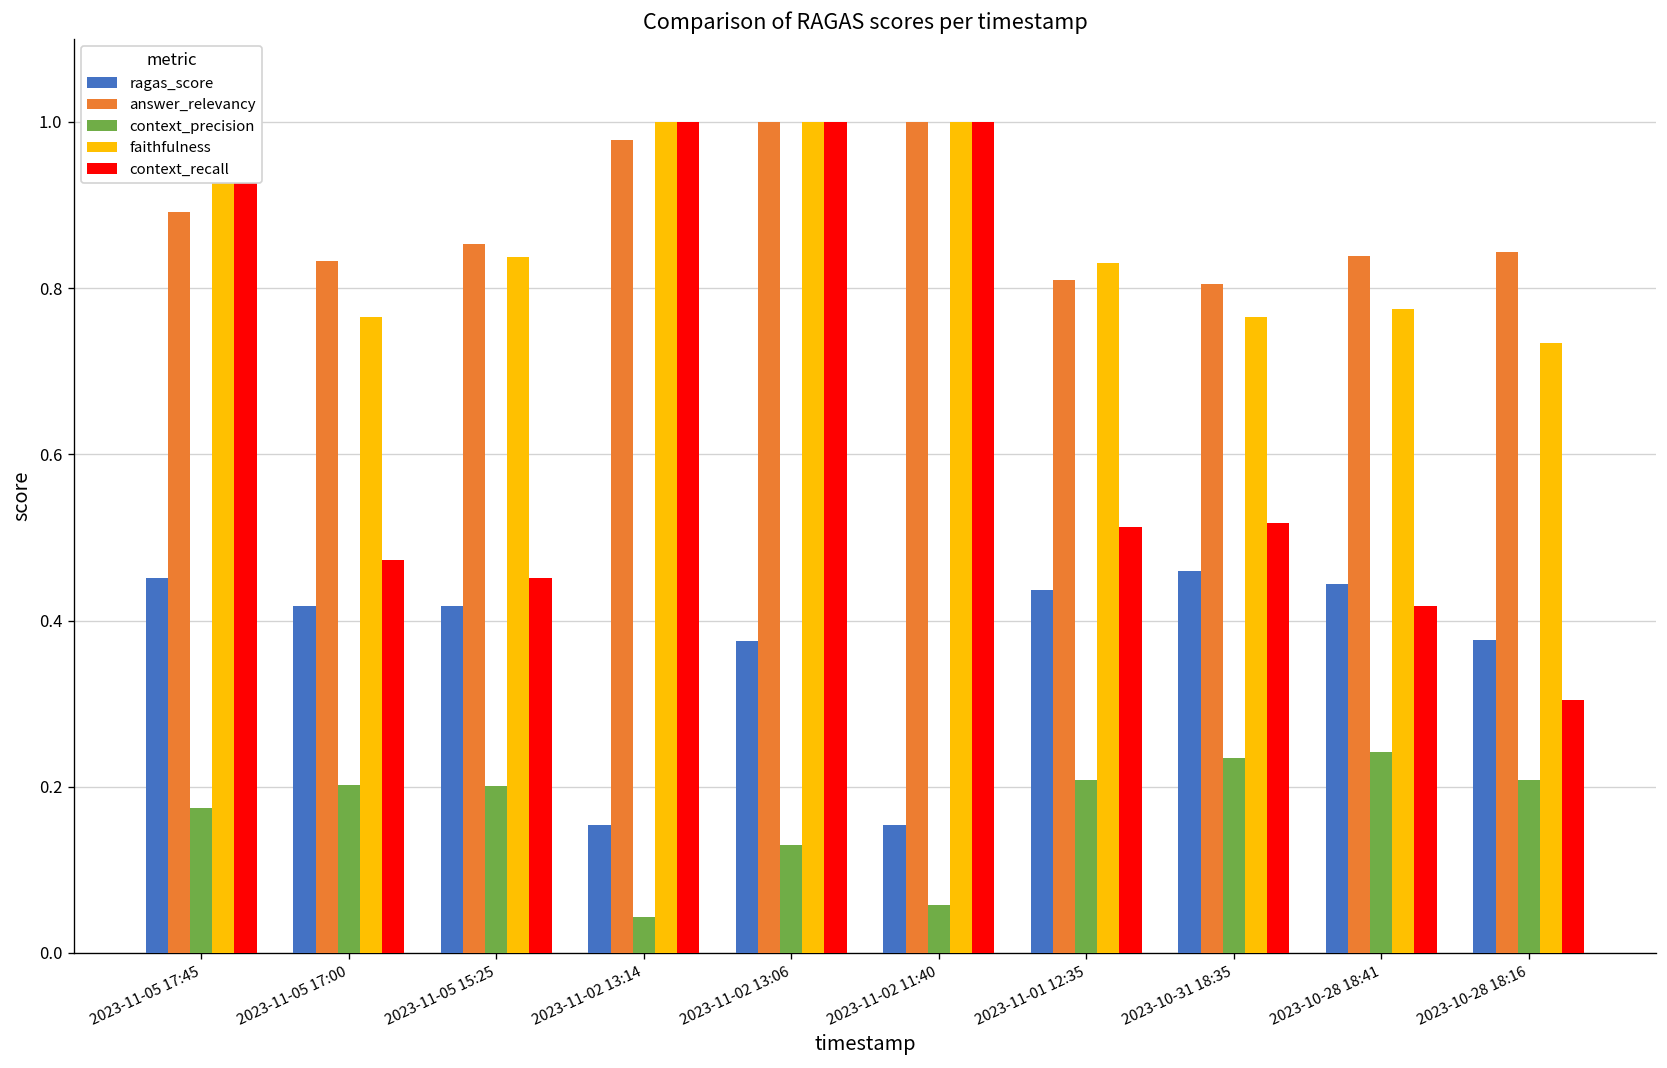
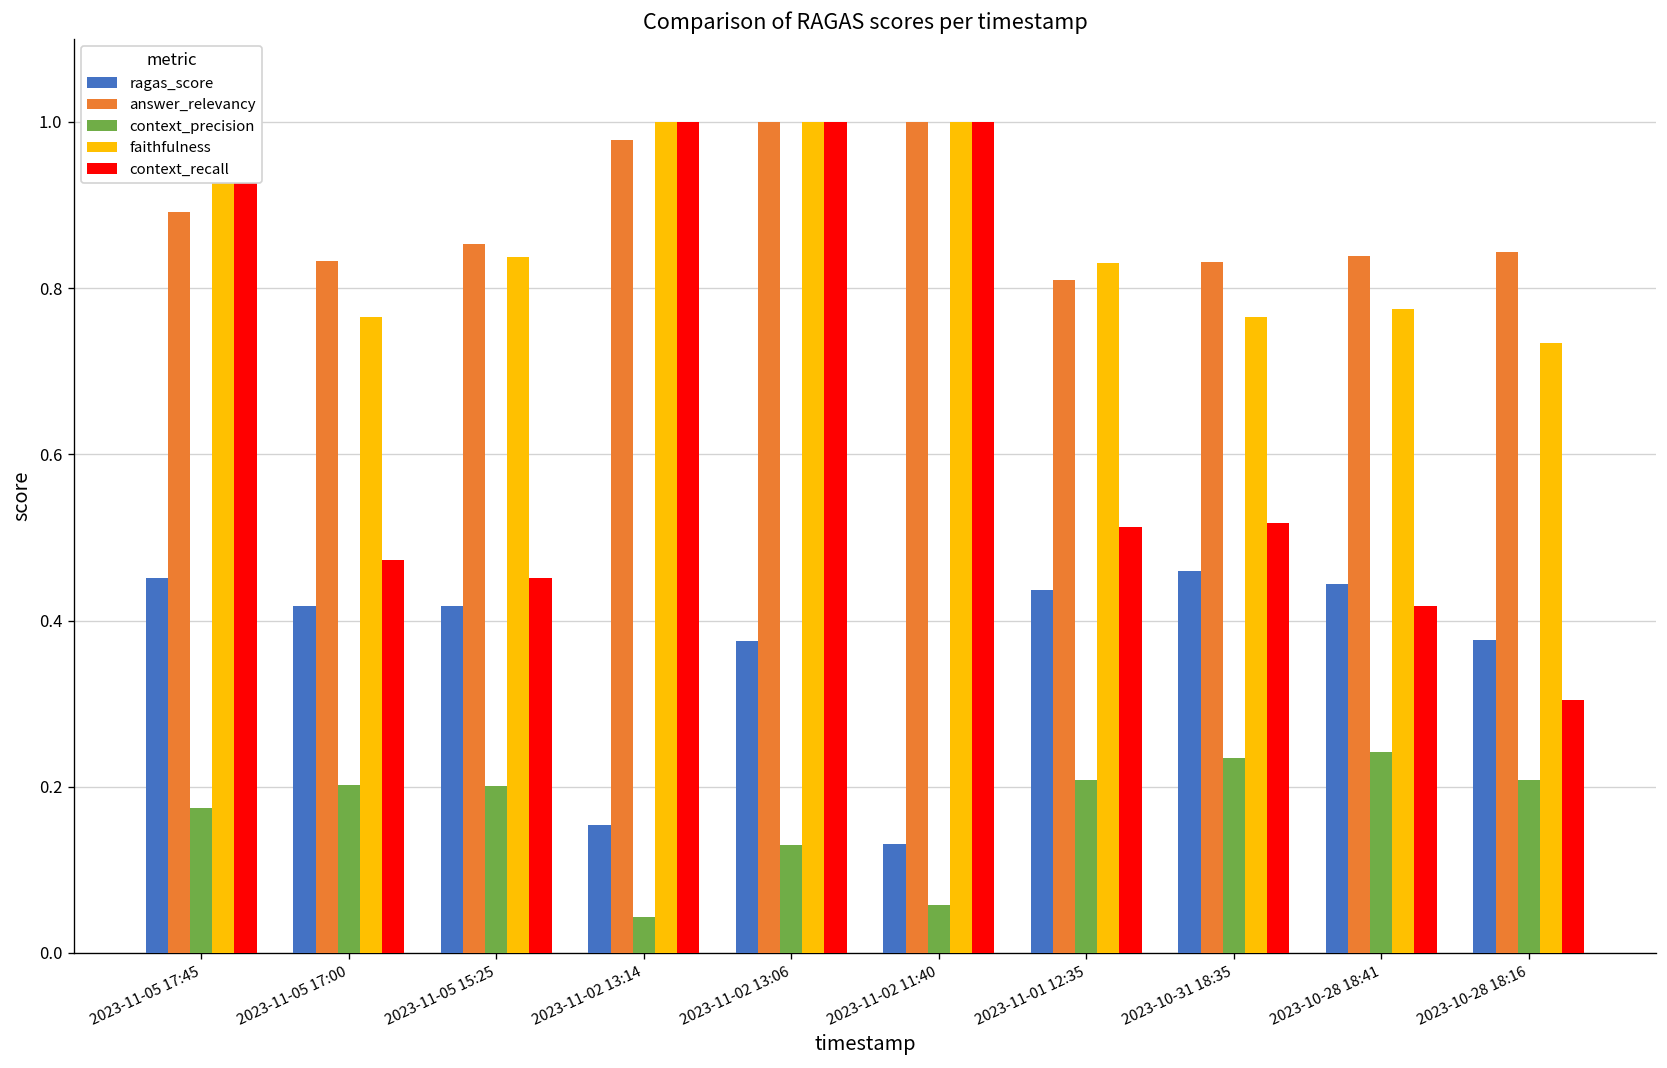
ragas_score, 2023-11-02 11:40: 0.15 -> 0.13
answer_relevancy, 2023-10-31 18:35: 0.80 -> 0.83
